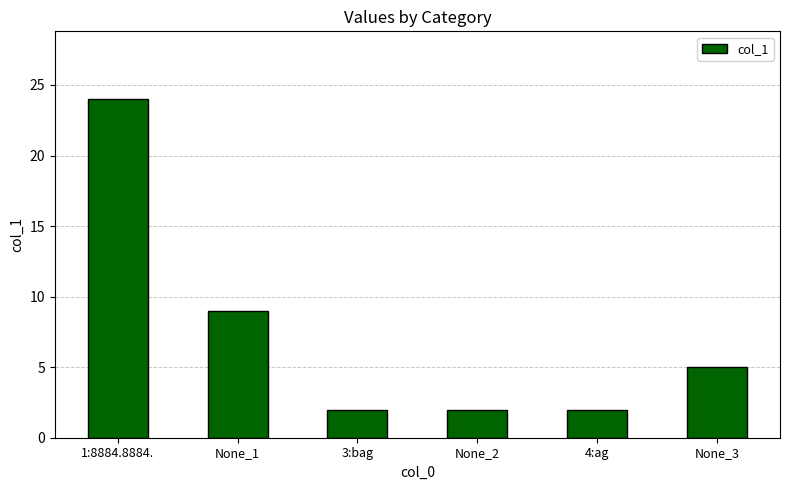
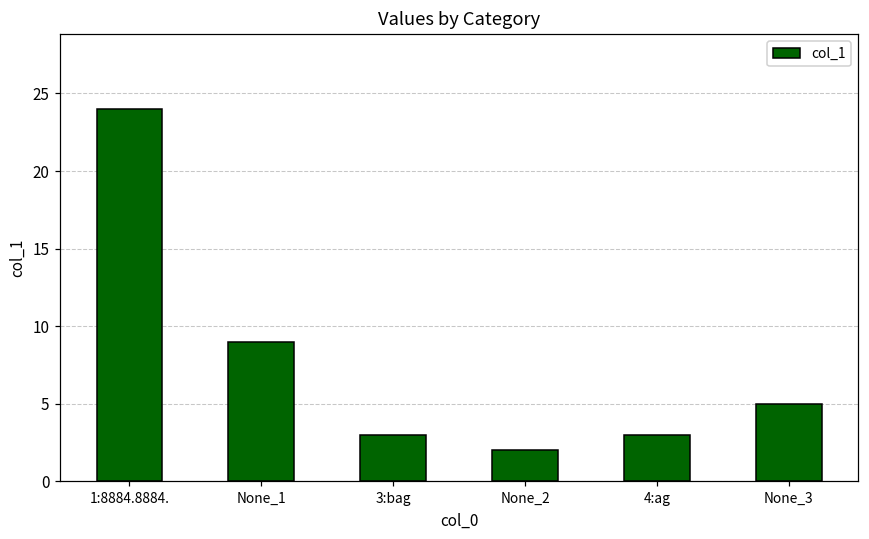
3:bag: 2 -> 3
4:ag: 2 -> 3
